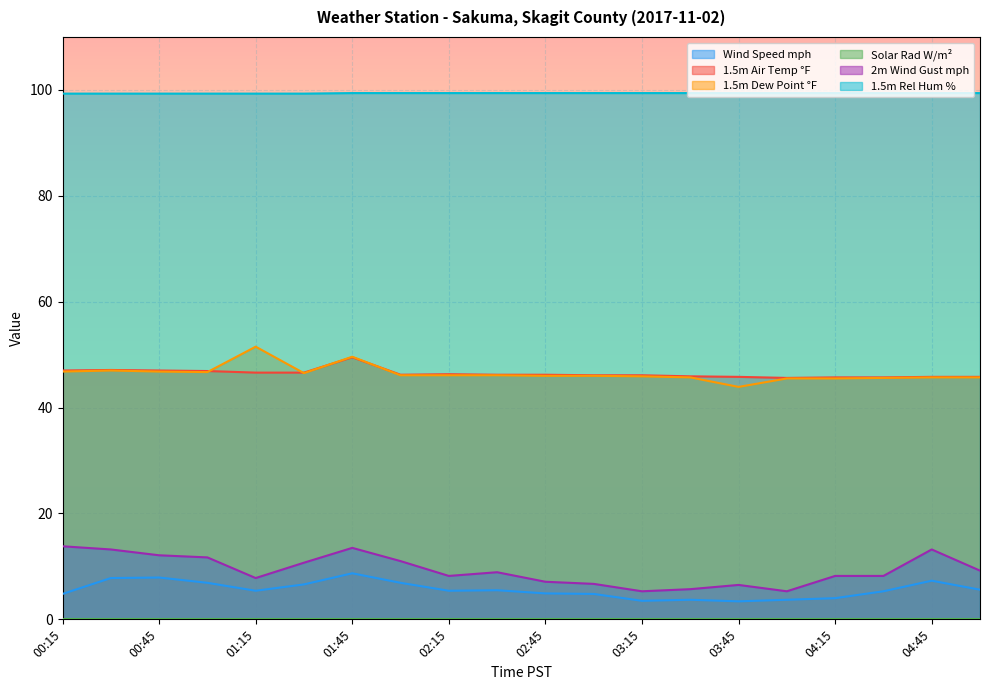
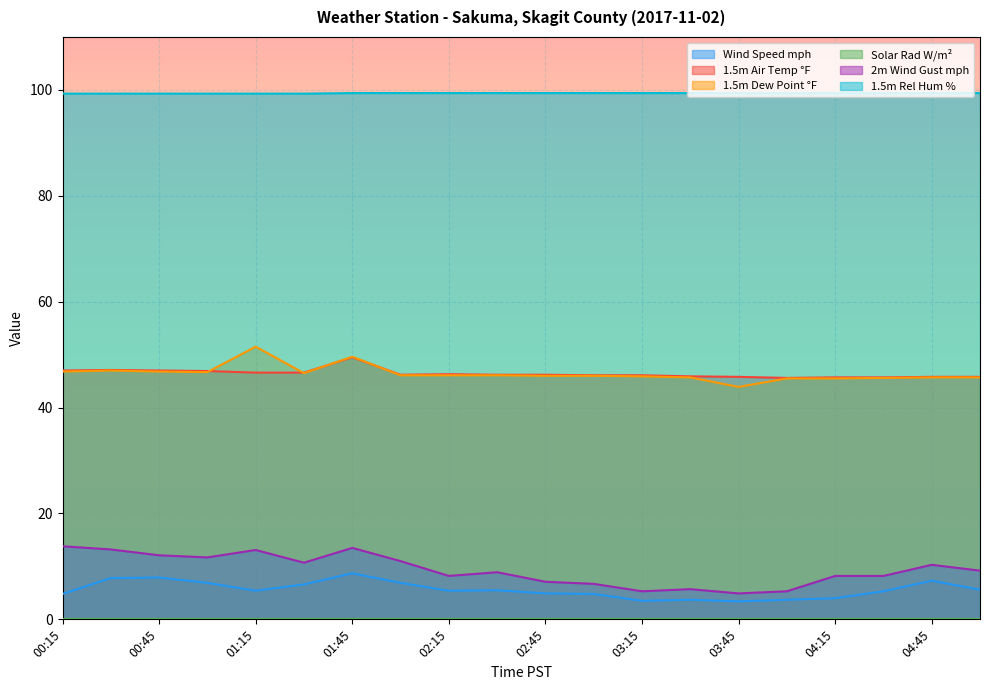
2m Wind Gust mph, 01:15: 8 -> 13
2m Wind Gust mph, 03:45: 7 -> 5
2m Wind Gust mph, 04:45: 13 -> 10
